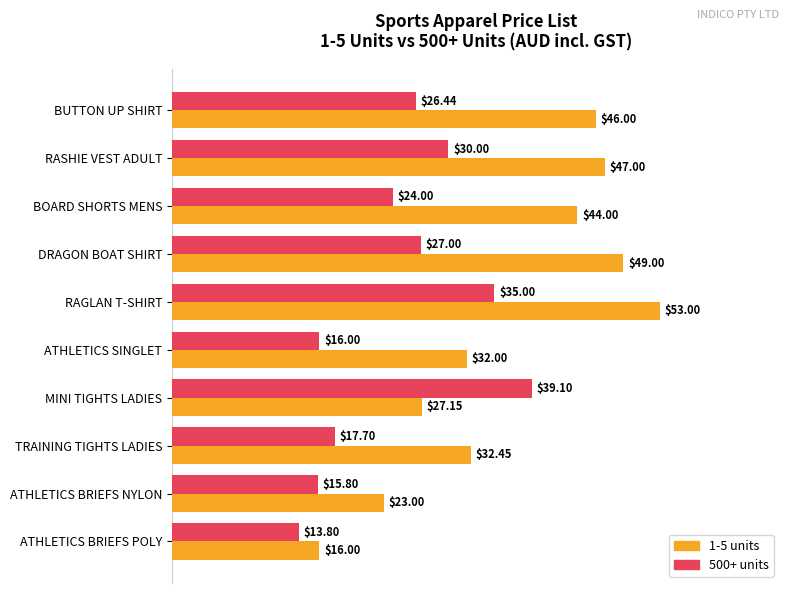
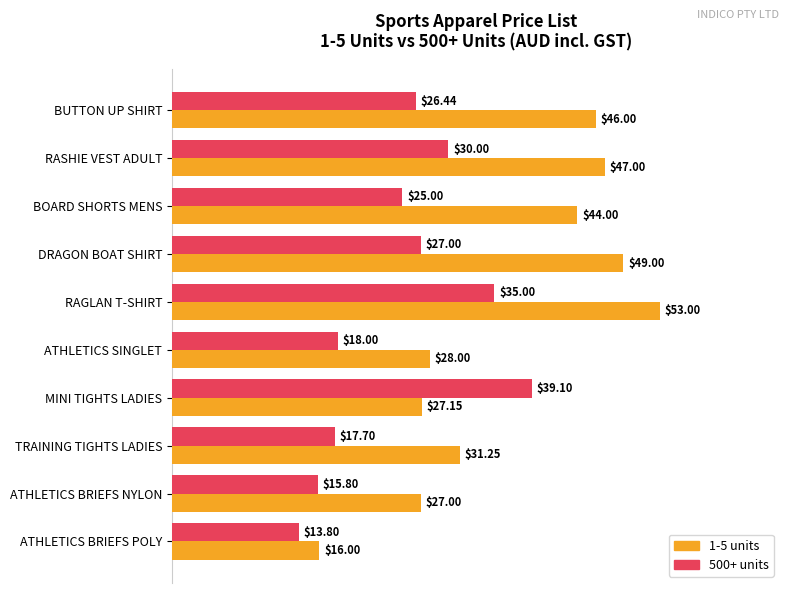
500+ units, BOARD SHORTS MENS: $24.00 -> $25.00
500+ units, ATHLETICS SINGLET: $16.00 -> $18.00
1-5 units, ATHLETICS SINGLET: $32.00 -> $28.00
1-5 units, TRAINING TIGHTS LADIES: $32.45 -> $31.25
1-5 units, ATHLETICS BRIEFS NYLON: $23.00 -> $27.00
